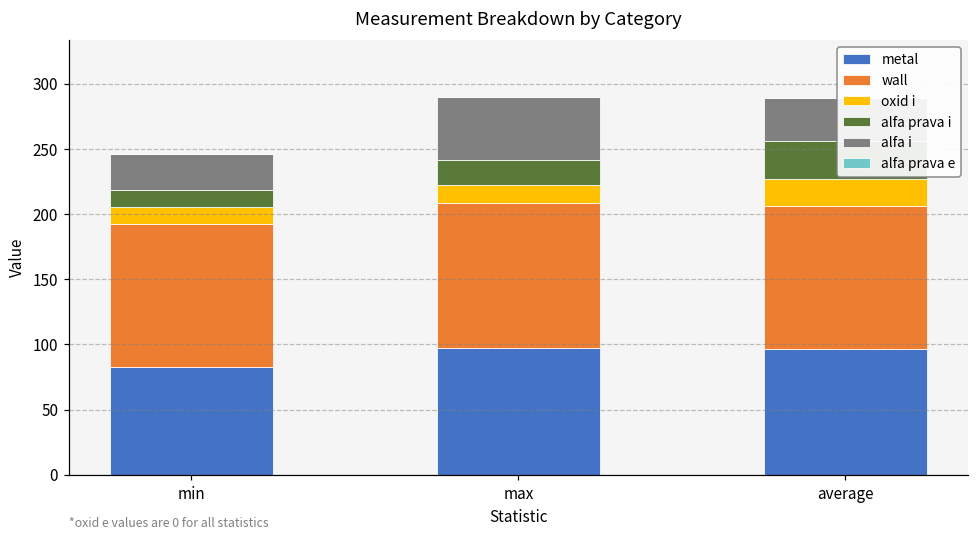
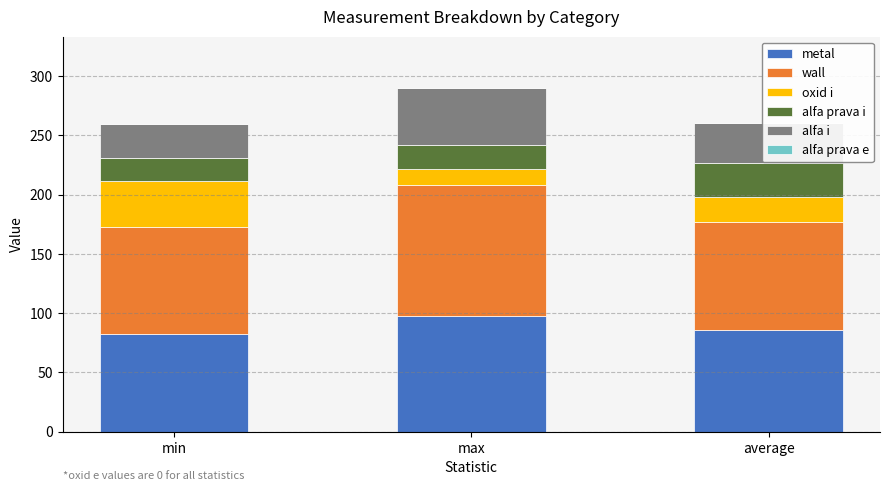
wall, min: 109 -> 90
oxid i, min: 14 -> 39
alfa prava i, min: 13 -> 19
metal, average: 96 -> 86
wall, average: 110 -> 91
